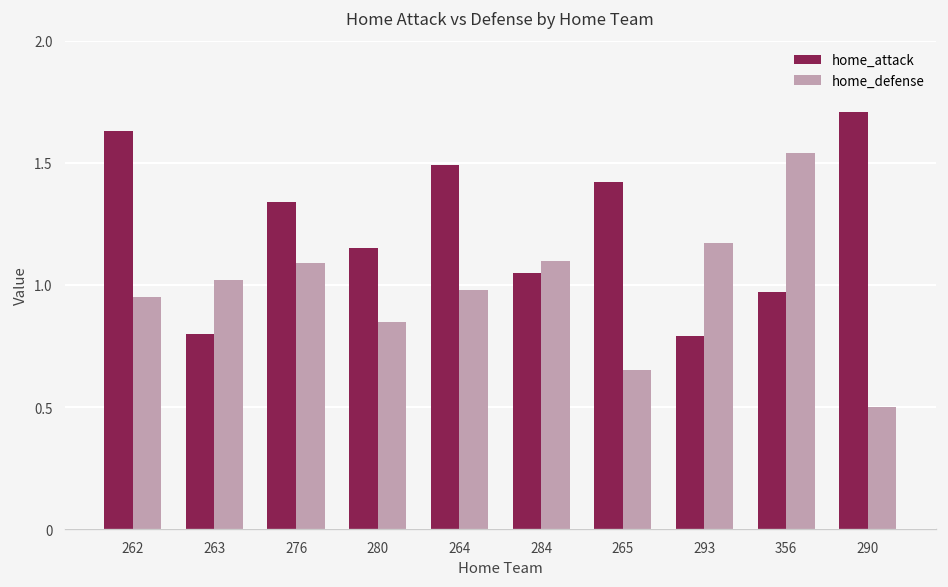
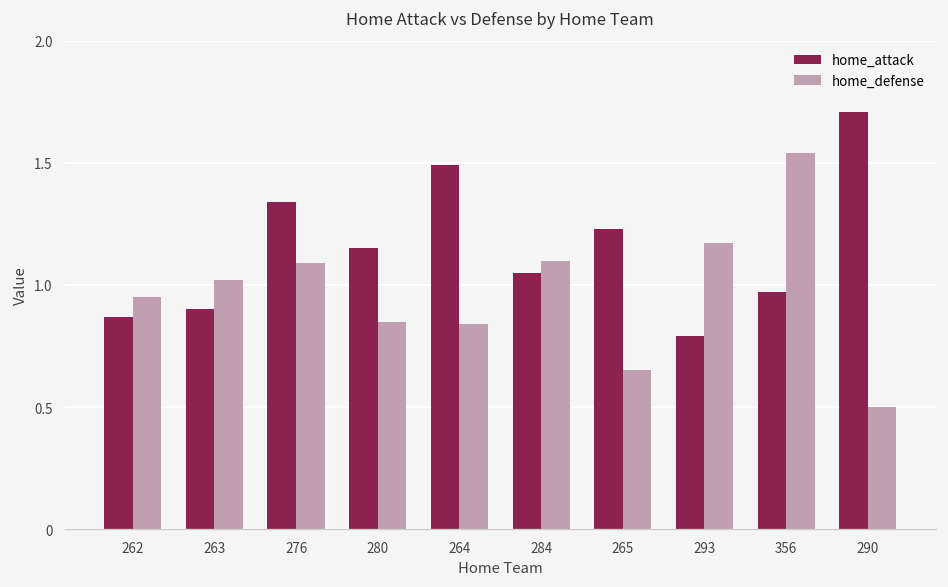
home_attack, 262: 1.63 -> 0.87
home_attack, 263: 0.8 -> 0.9
home_defense, 264: 0.98 -> 0.84
home_attack, 265: 1.42 -> 1.23
